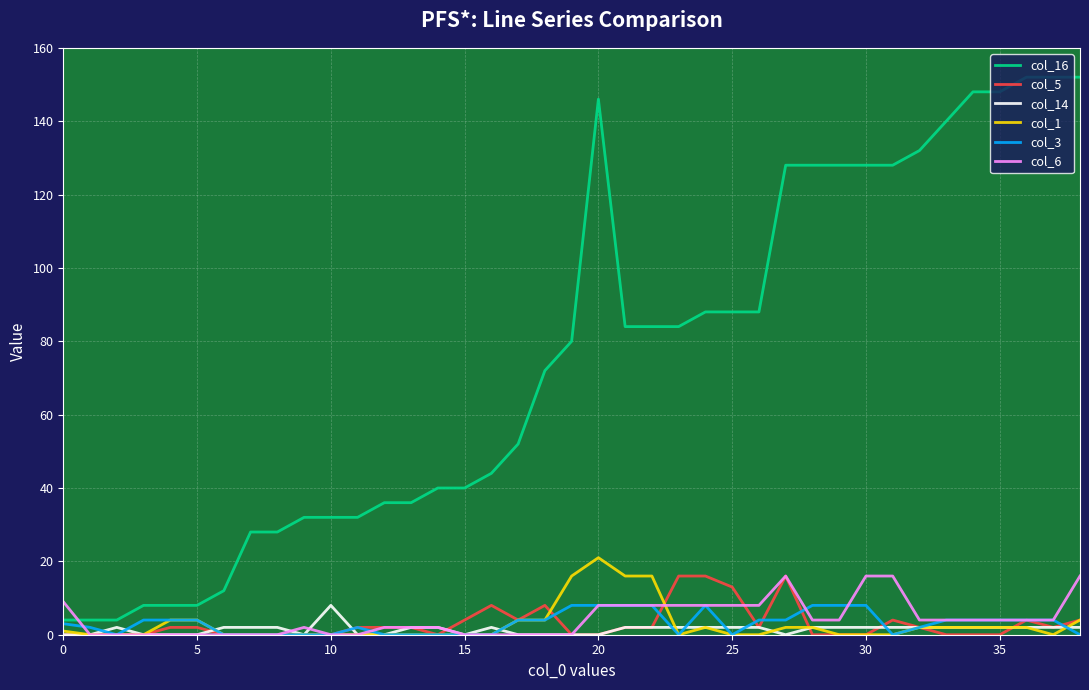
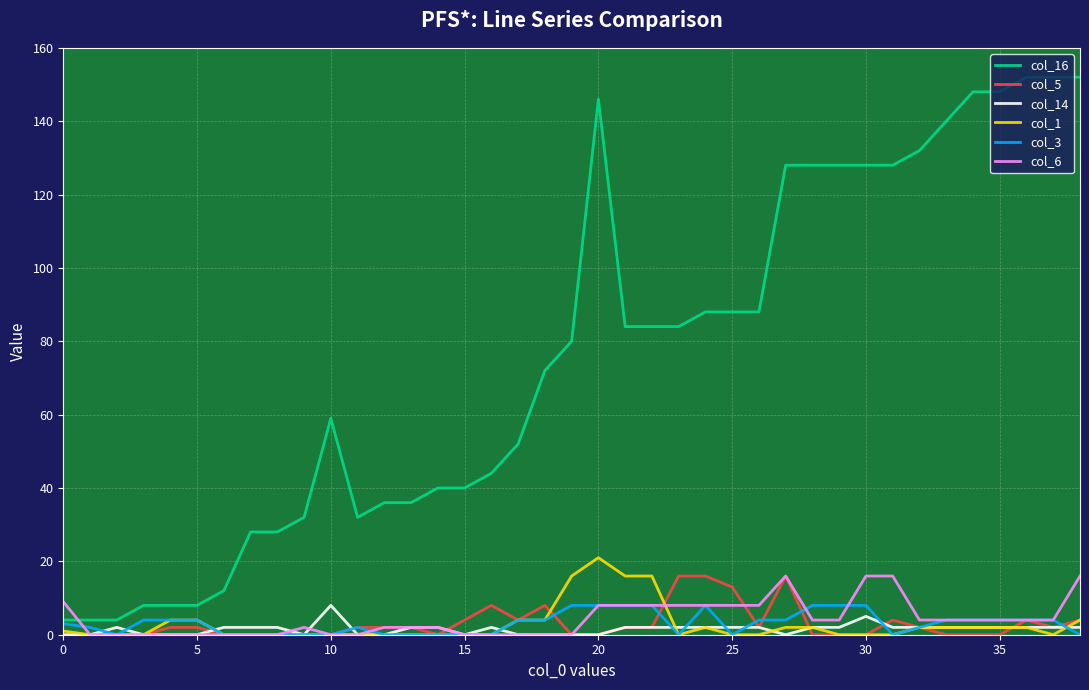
col_16, 10: 32 -> 59
col_14, 30: 2 -> 5
